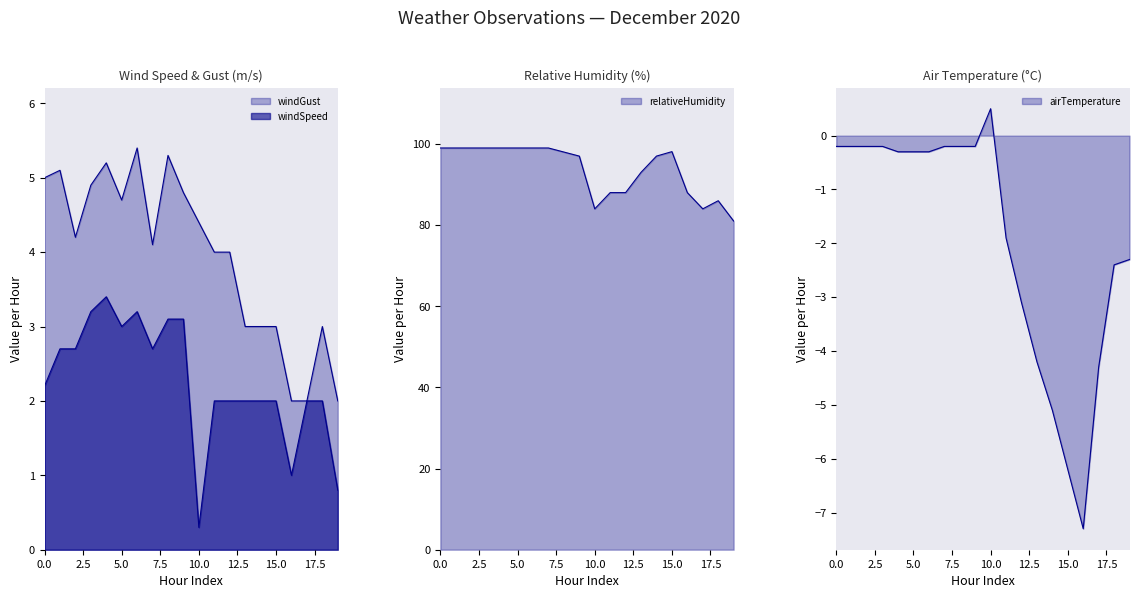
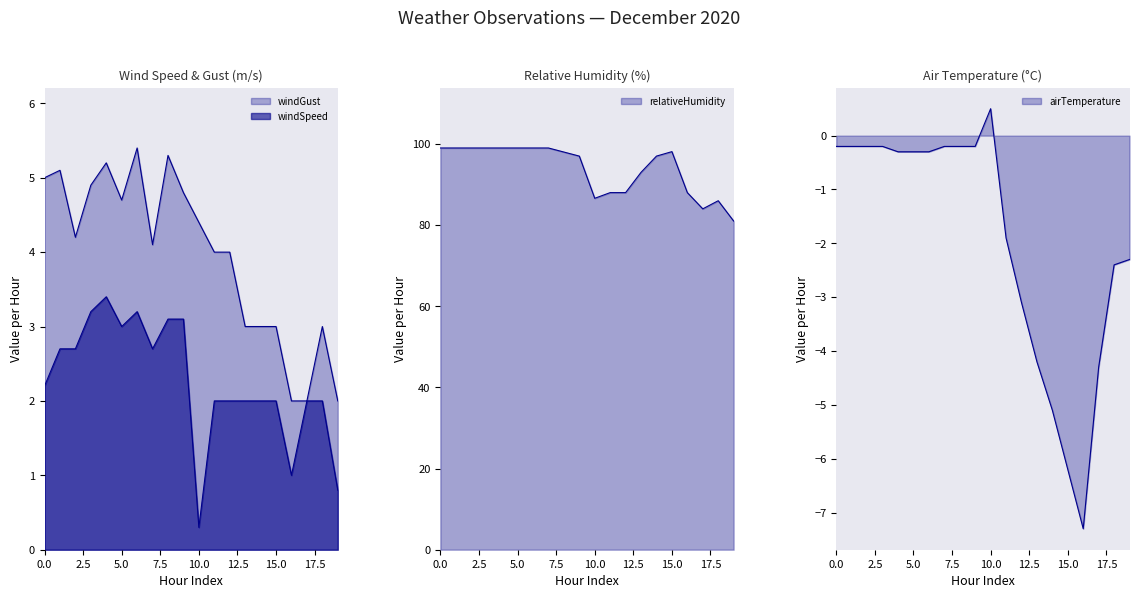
Relative Humidity (%), 10.0: 84 -> 87
